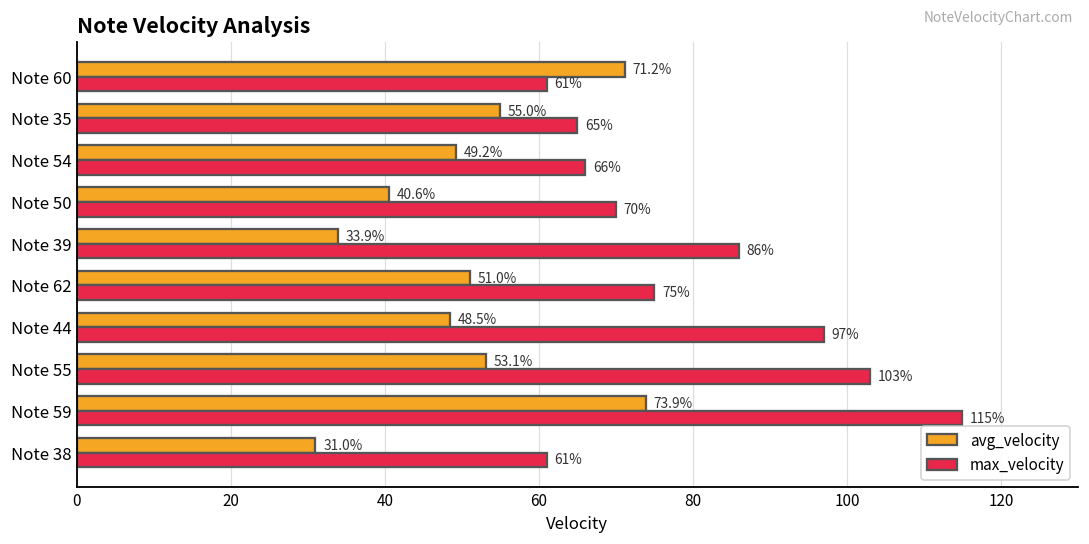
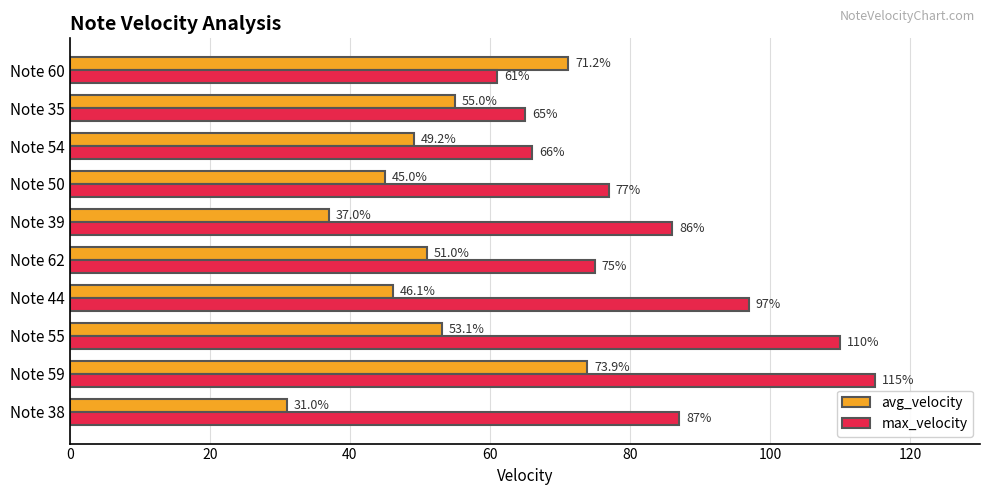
avg_velocity, Note 50: 40.6% -> 45.0%
max_velocity, Note 50: 70% -> 77%
avg_velocity, Note 39: 33.9% -> 37.0%
avg_velocity, Note 44: 48.5% -> 46.1%
max_velocity, Note 55: 103% -> 110%
max_velocity, Note 38: 61% -> 87%
